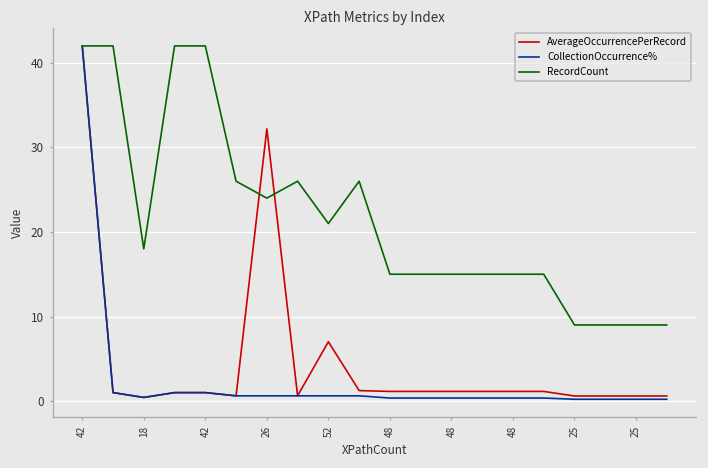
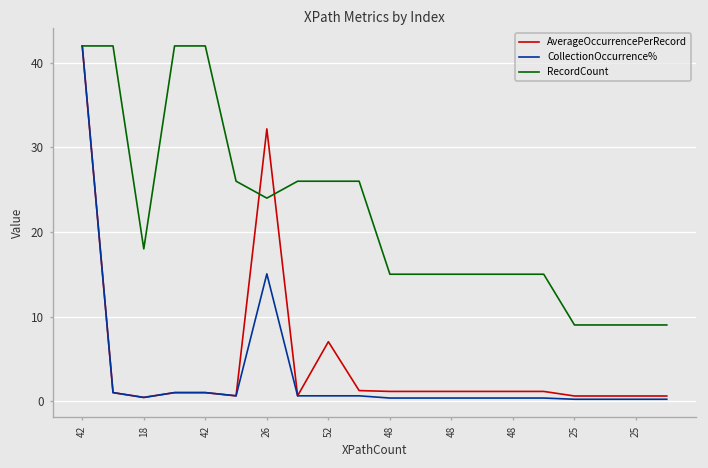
CollectionOccurrence%, 26: 1 -> 15
RecordCount, 52: 21 -> 26
